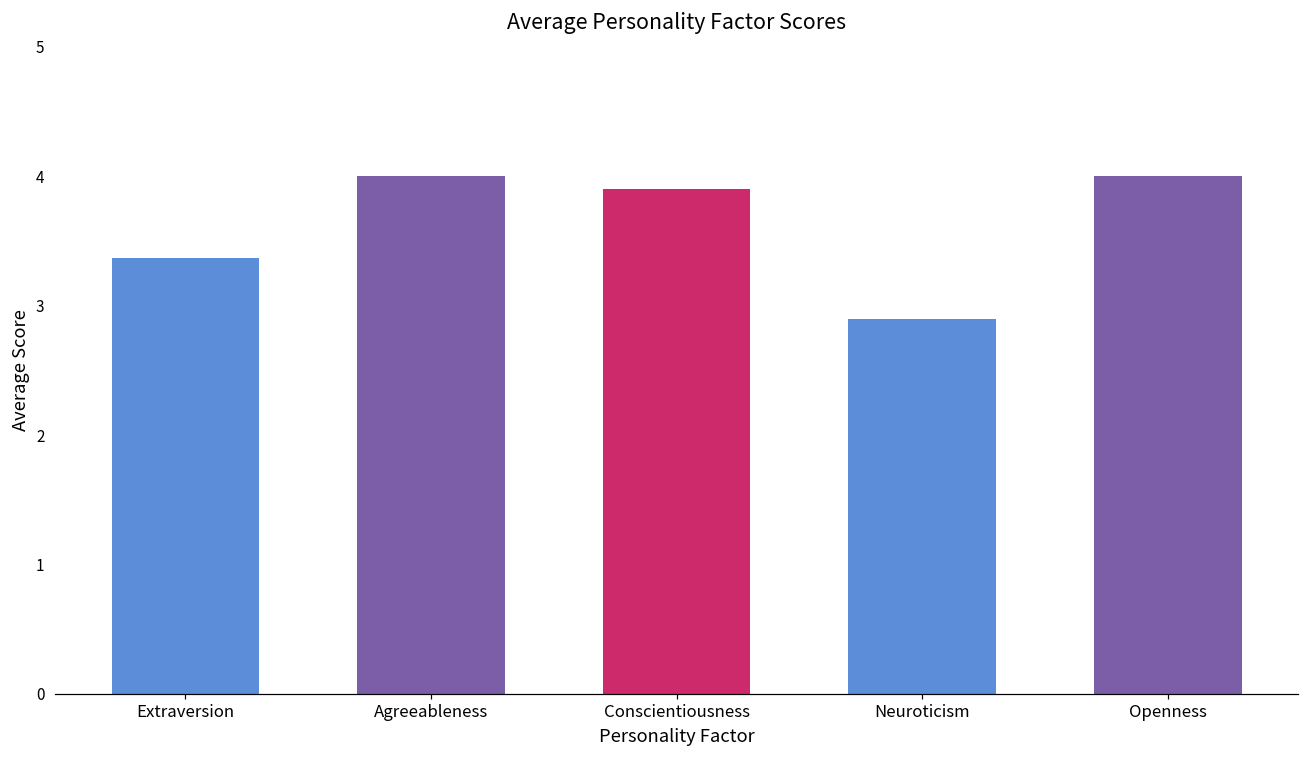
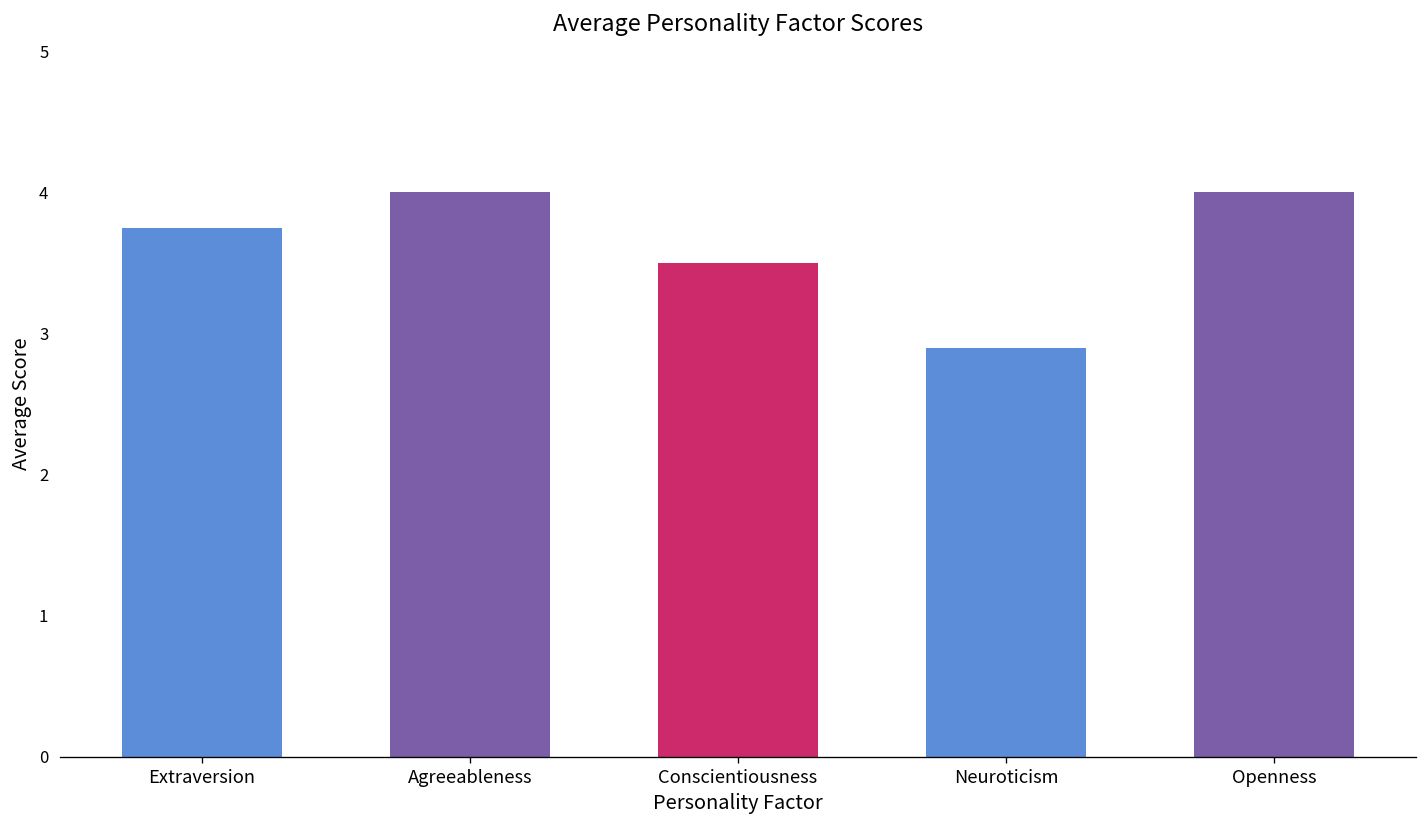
Extraversion: 3.37 -> 3.75
Conscientiousness: 3.9 -> 3.5
